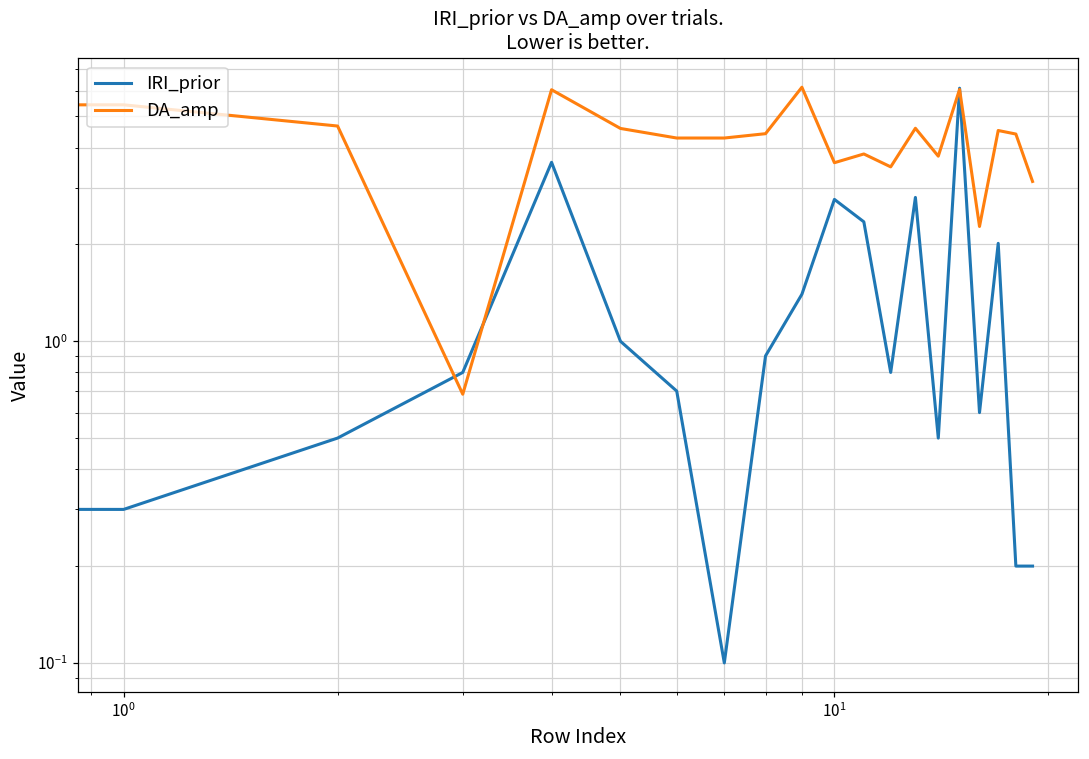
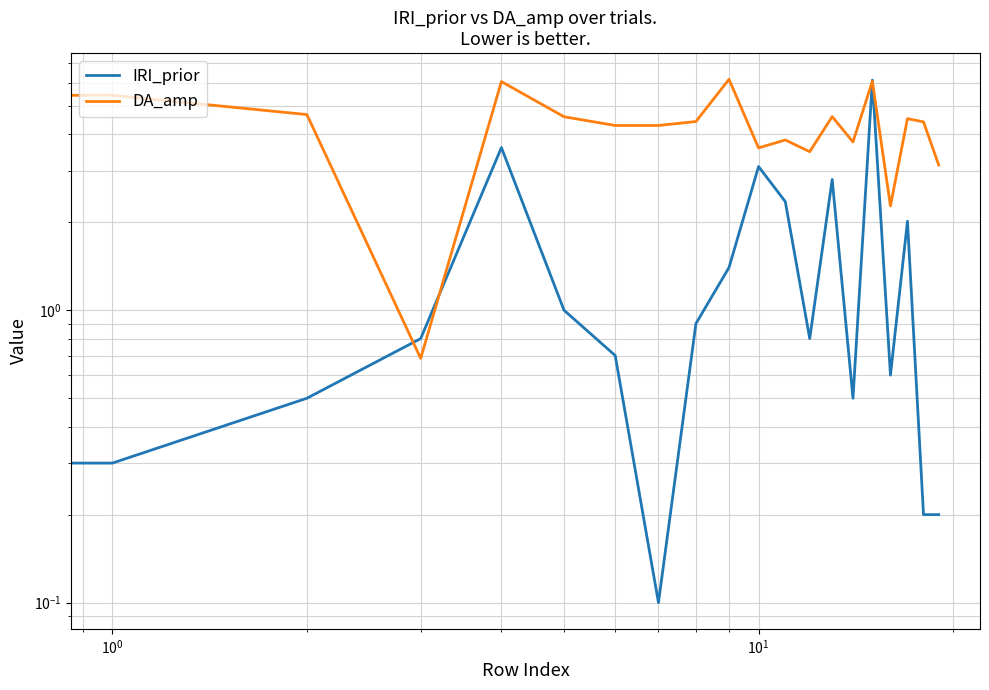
IRI_prior, 10^1: 2.8 -> 3.1
